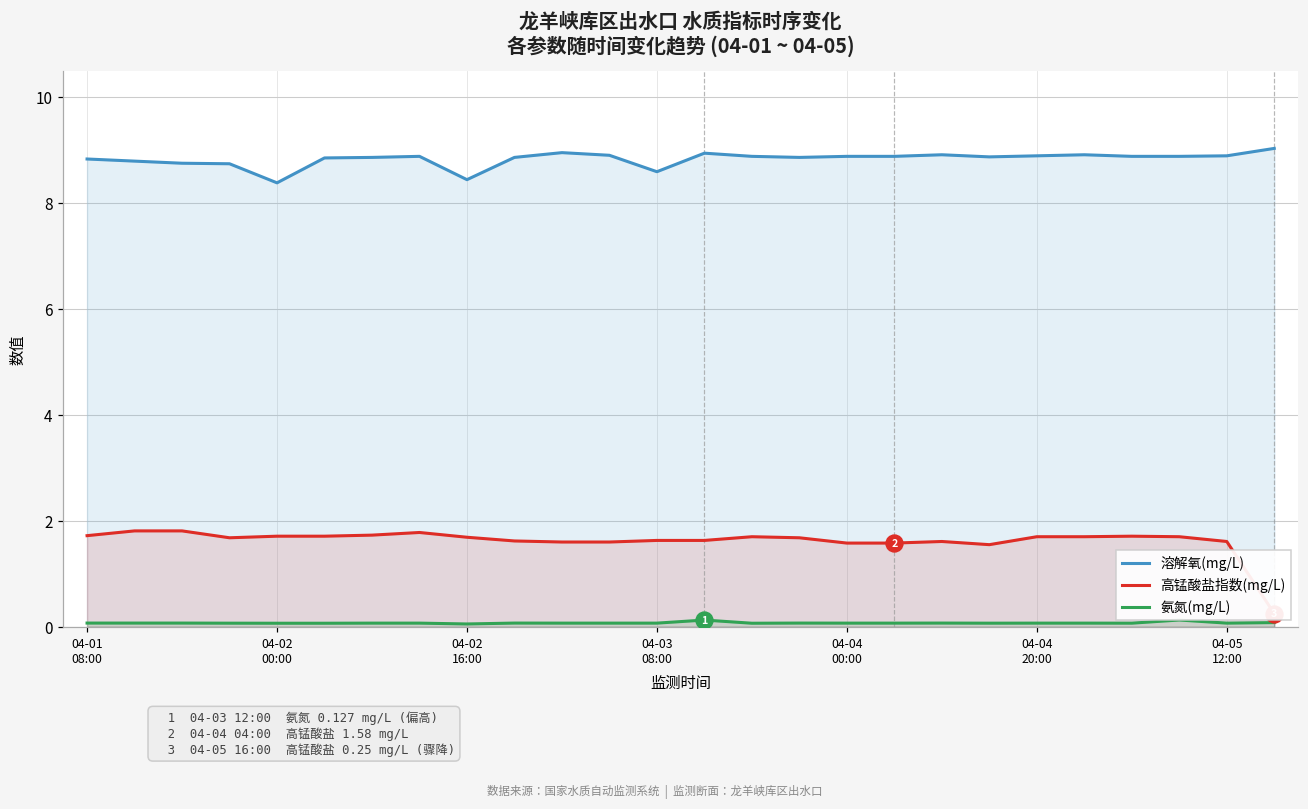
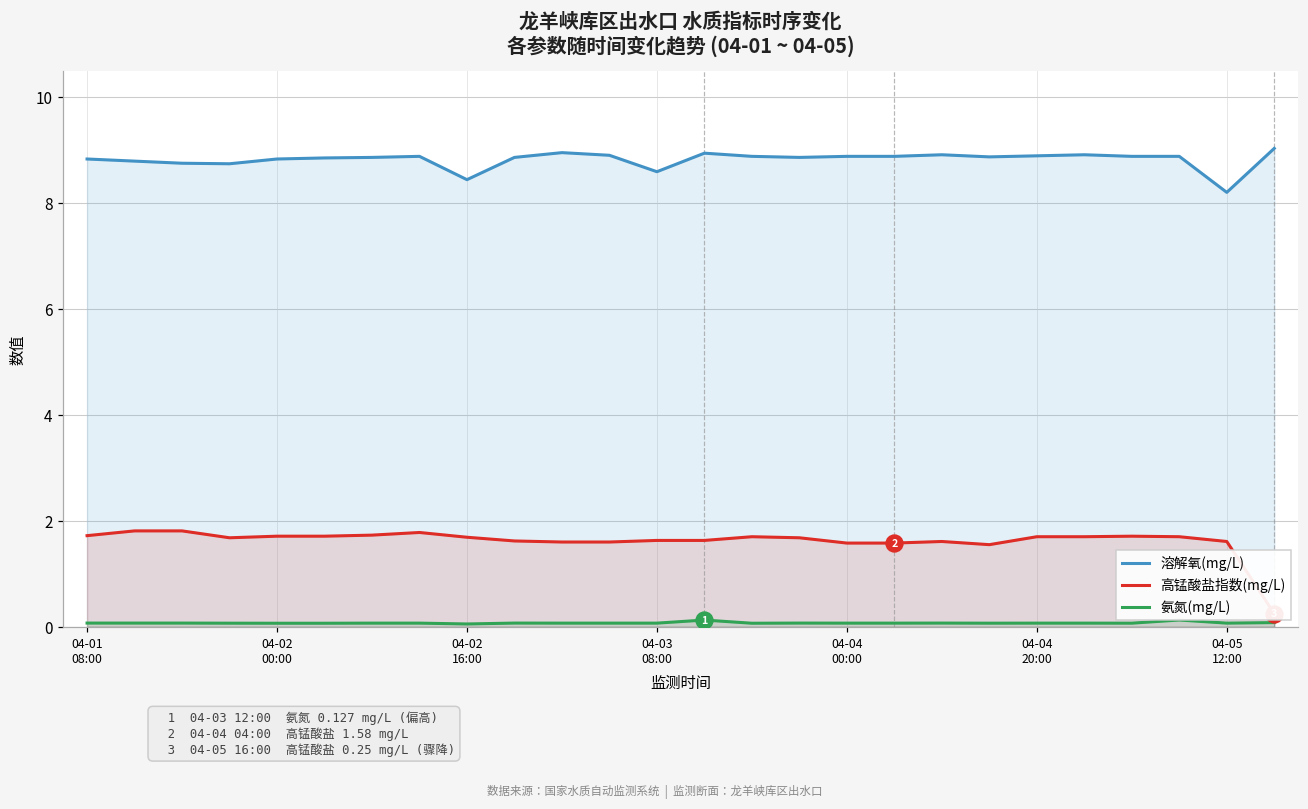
溶解氧(mg/L), 04-02 00:00: 8.4 -> 8.8
溶解氧(mg/L), 04-05 12:00: 8.9 -> 8.2
